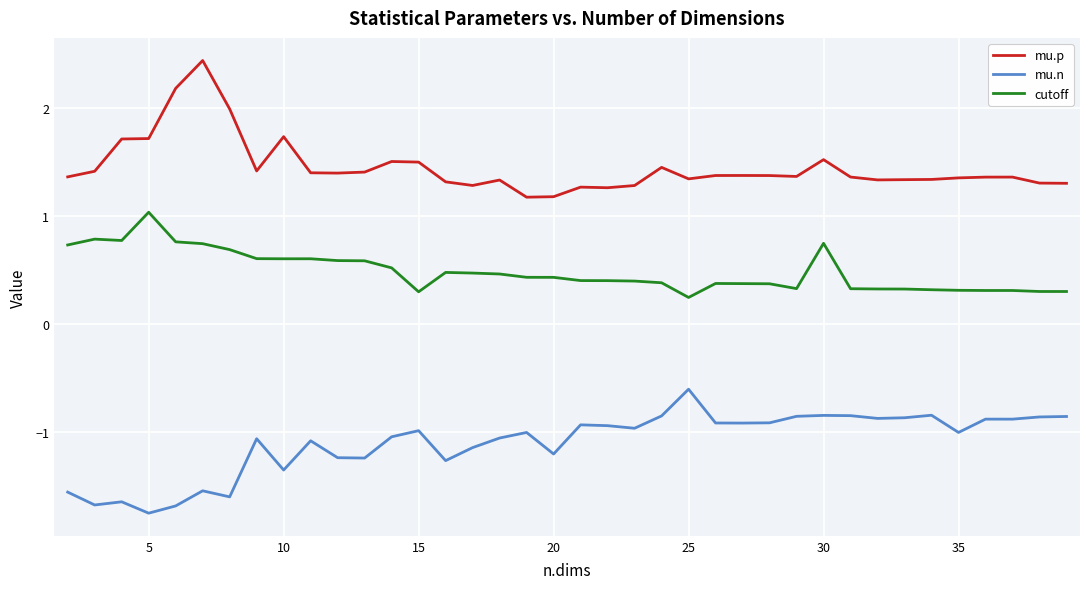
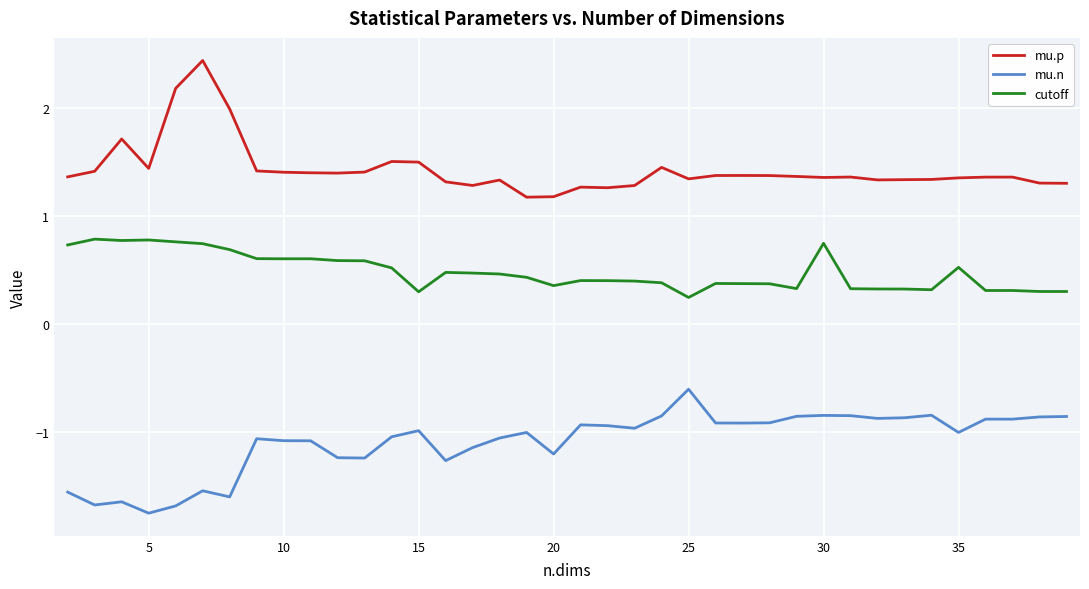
mu.p, 5: 1.71 -> 1.44
cutoff, 5: 1.03 -> 0.78
mu.p, 10: 1.73 -> 1.40
mu.n, 10: -1.35 -> -1.08
cutoff, 20: 0.43 -> 0.35
mu.p, 30: 1.52 -> 1.35
cutoff, 35: 0.31 -> 0.52
